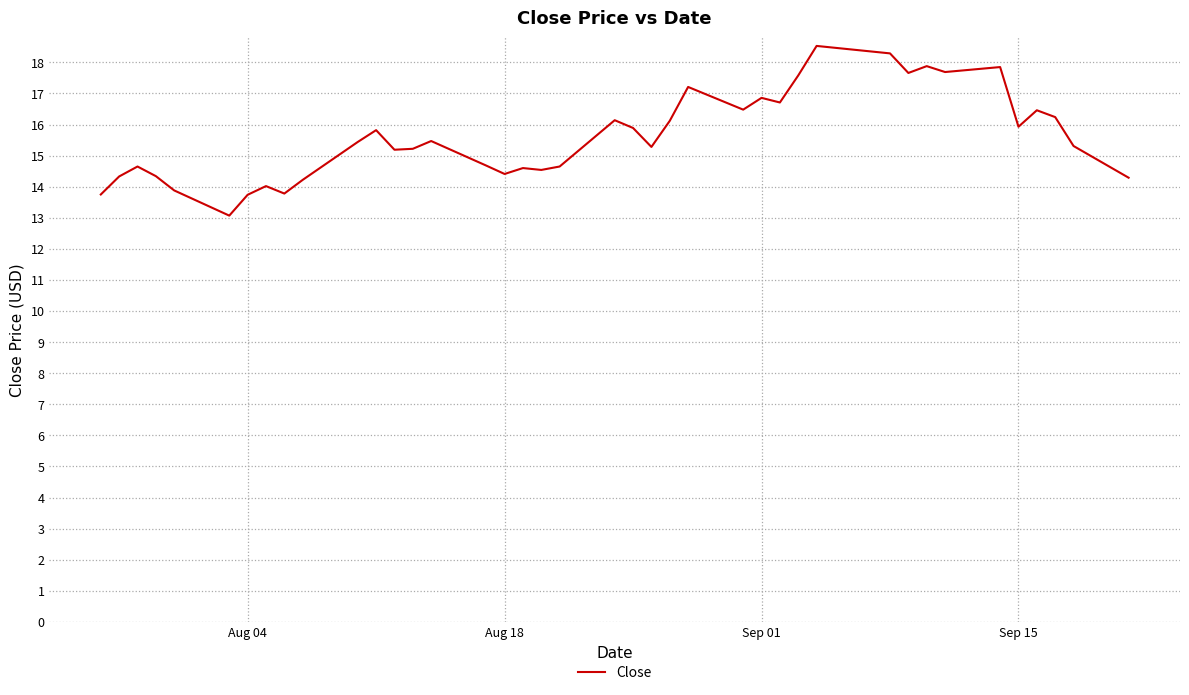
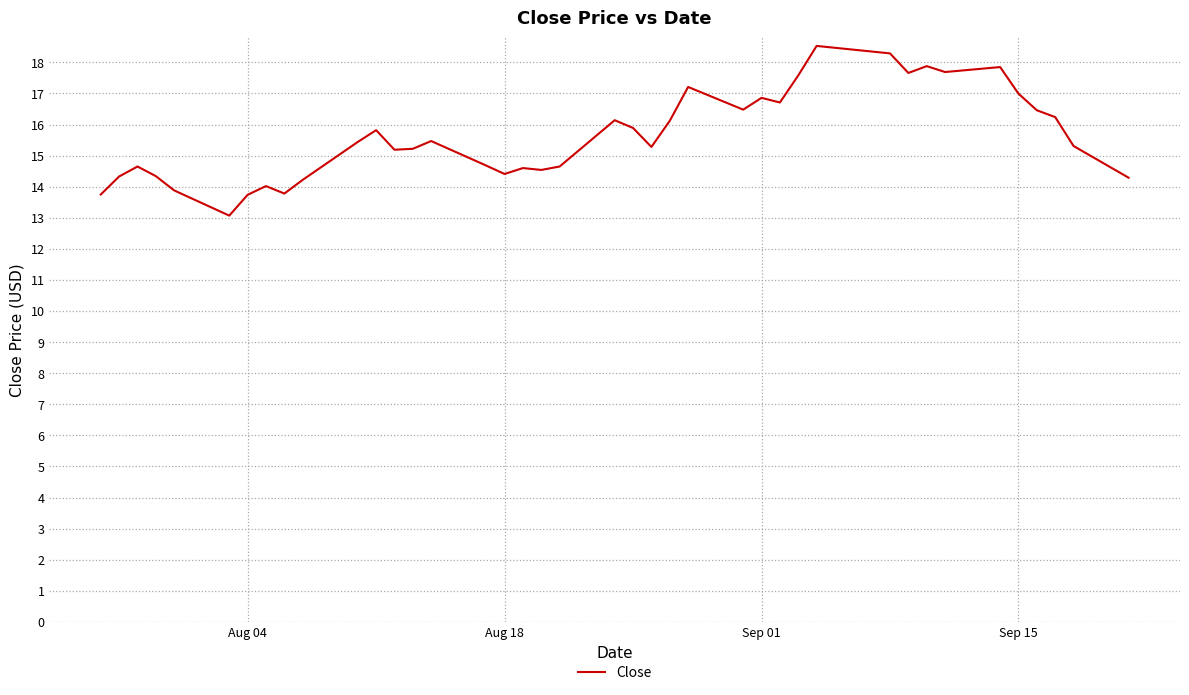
Sep 15: 15.9 -> 17.0
